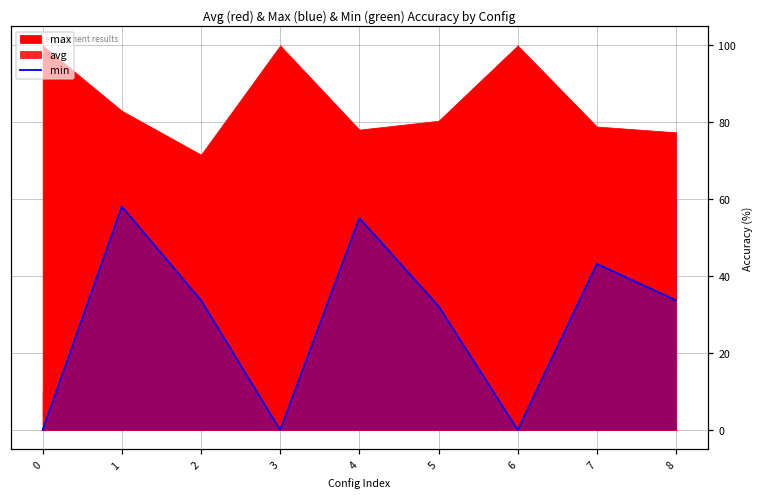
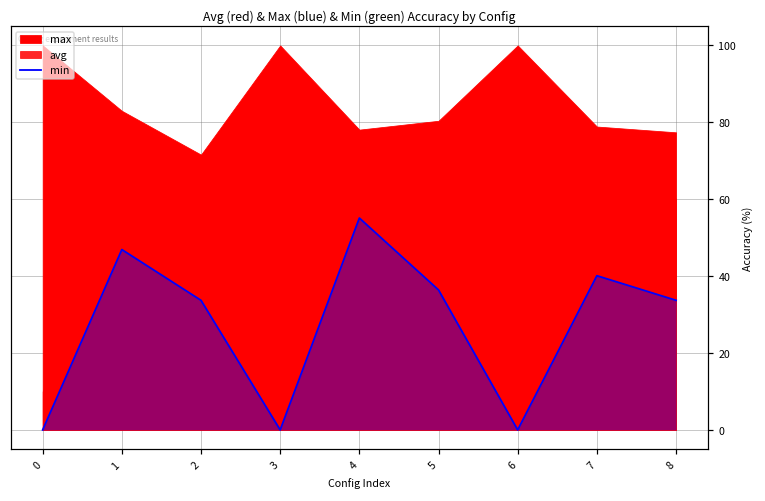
min, 1: 58 -> 47
min, 5: 32 -> 36
min, 7: 43 -> 40
